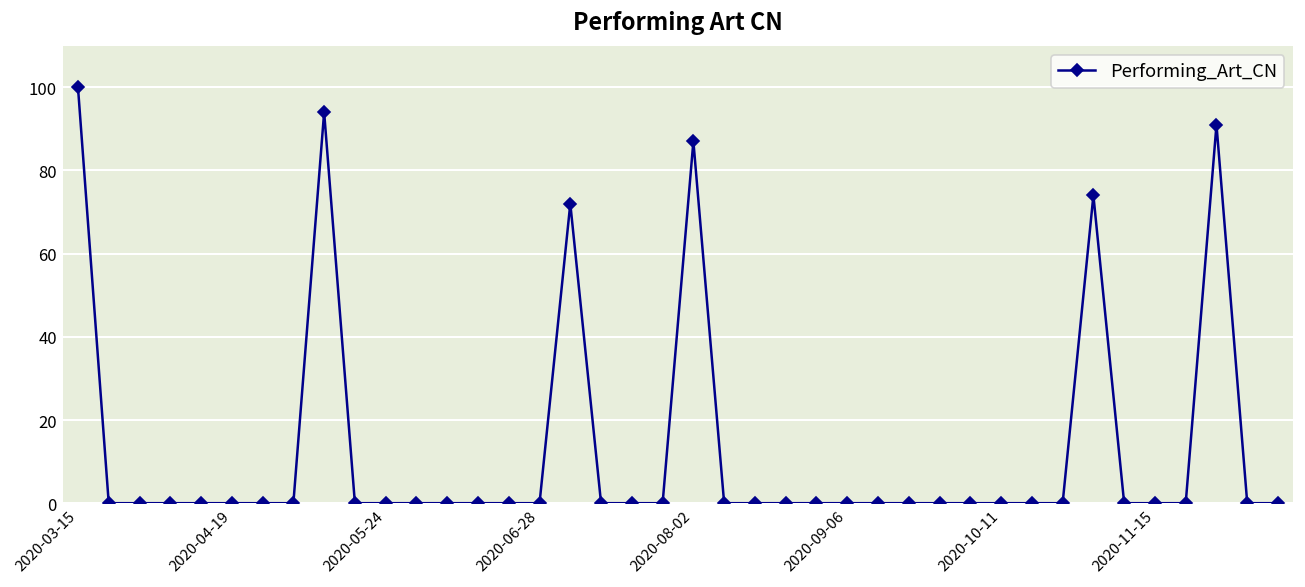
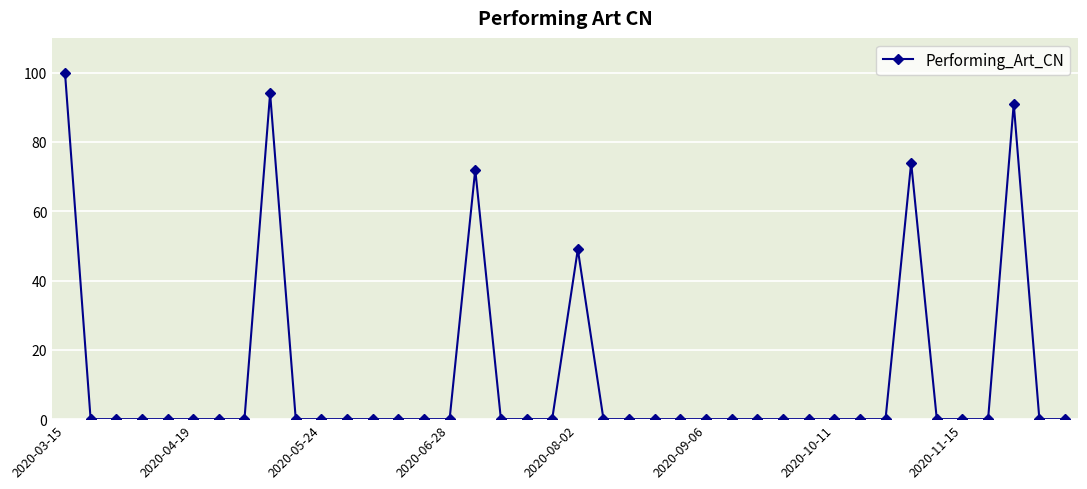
2020-08-02: 87 -> 49
